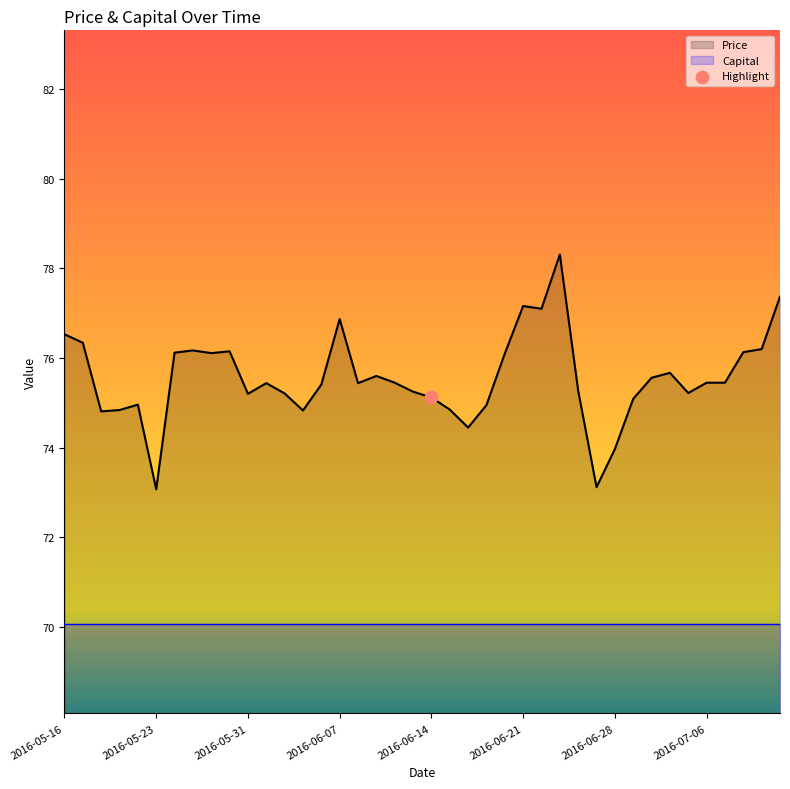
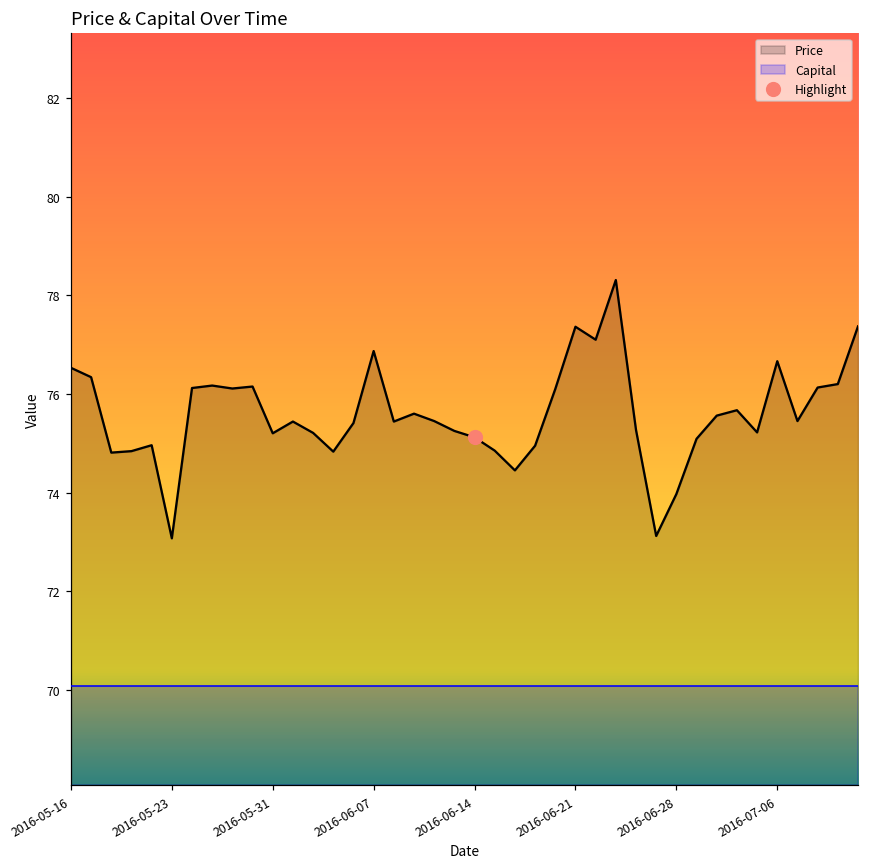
Price, 2016-06-21: 77.2 -> 77.4
Price, 2016-07-06: 75.4 -> 76.7
